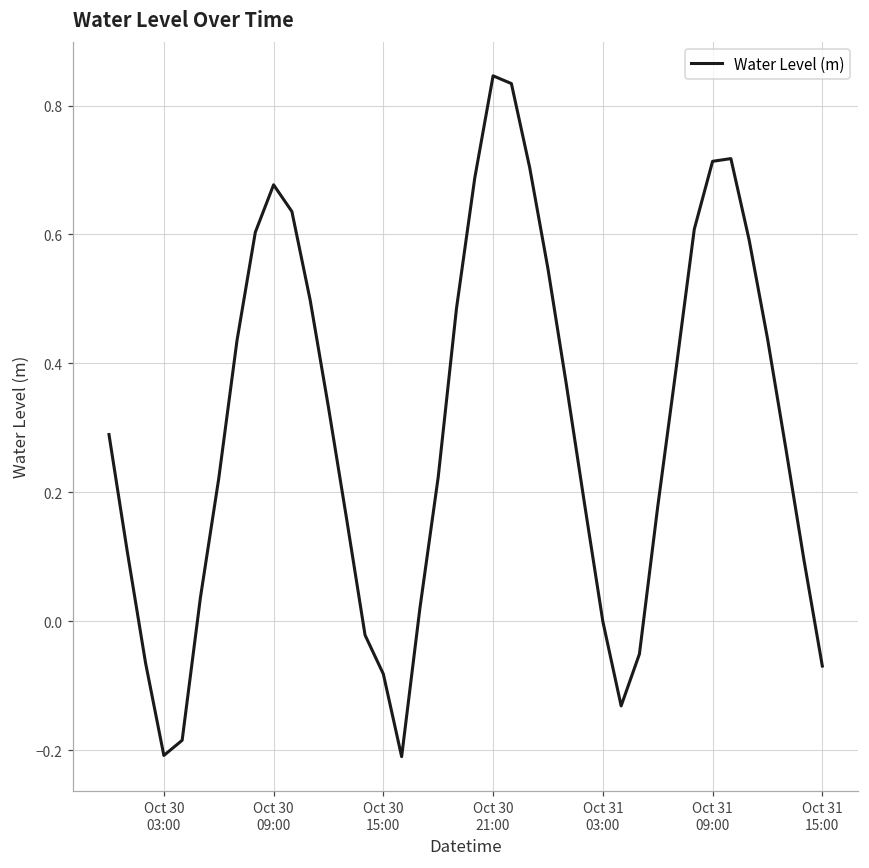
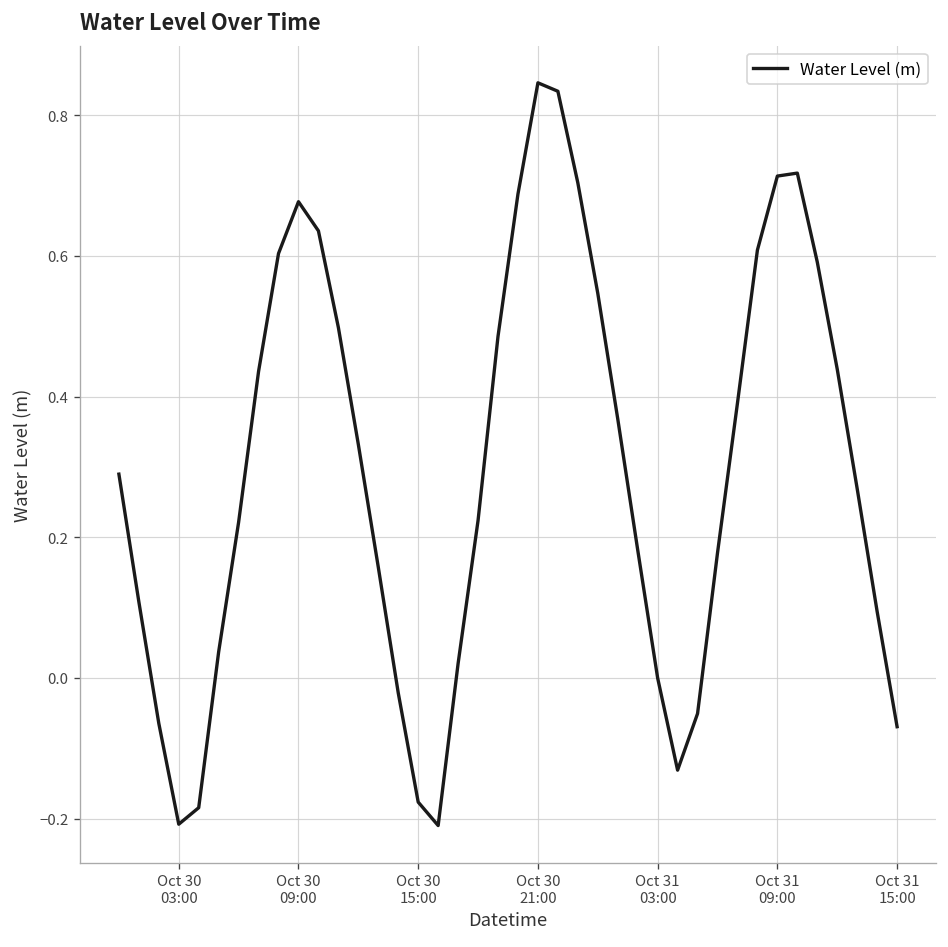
Oct 30 15:00: -0.08 -> -0.18
